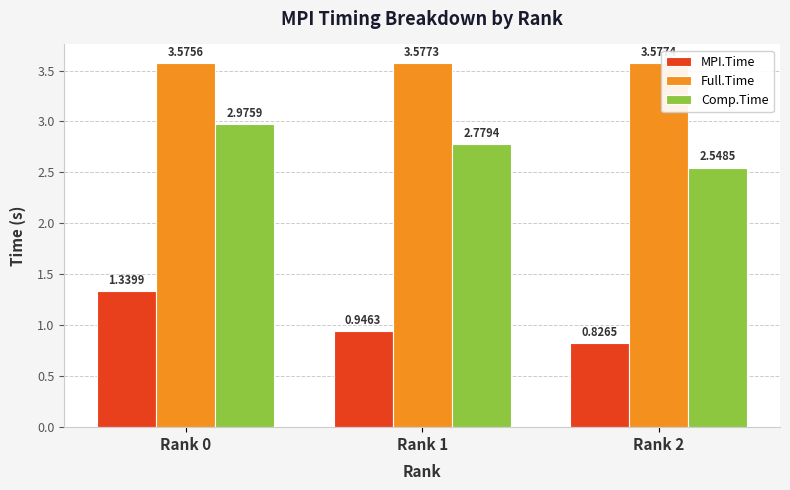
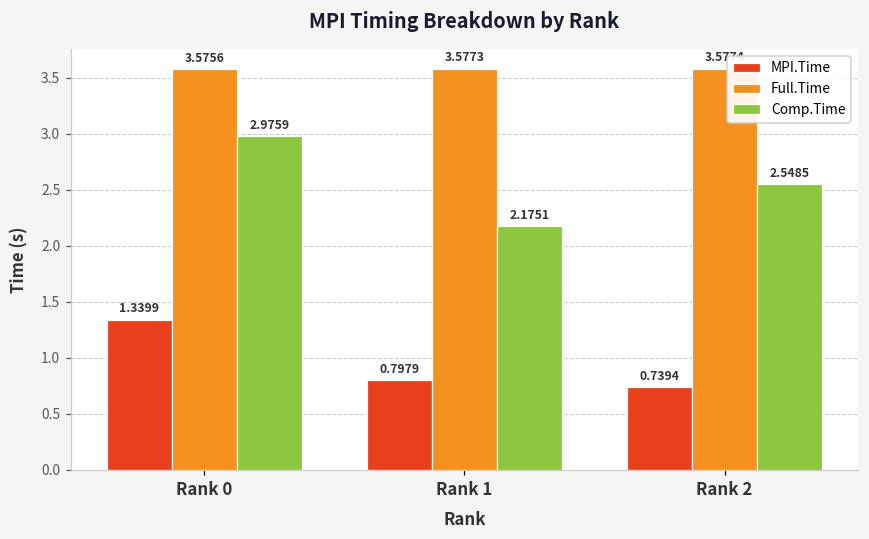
MPI.Time, Rank 1: 0.9463 -> 0.7979
Comp.Time, Rank 1: 2.7794 -> 2.1751
MPI.Time, Rank 2: 0.8265 -> 0.7394
